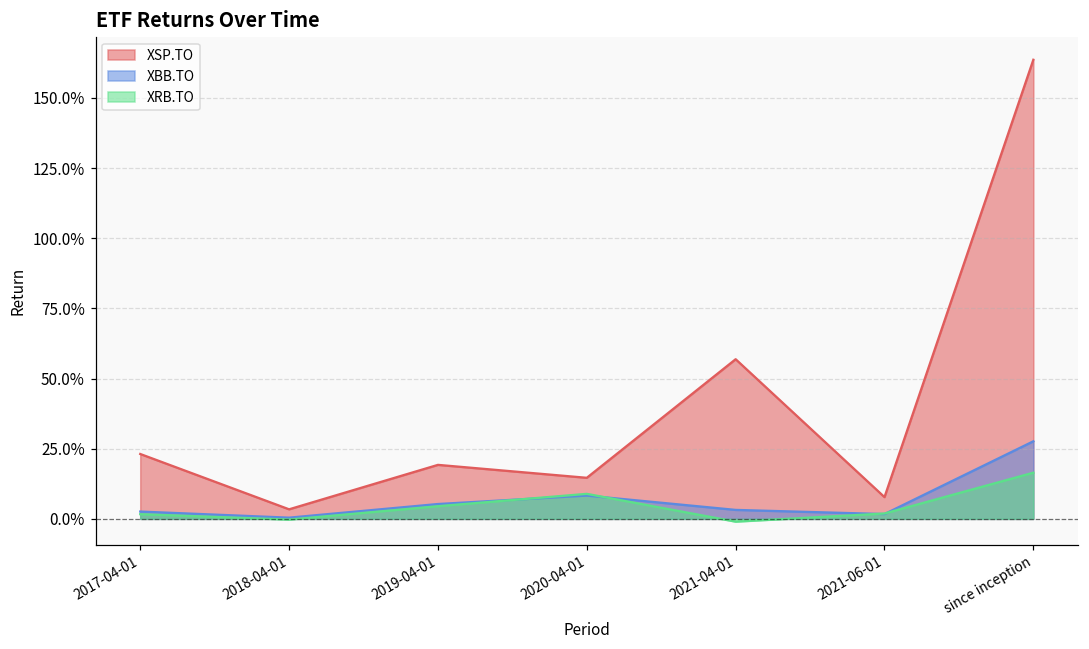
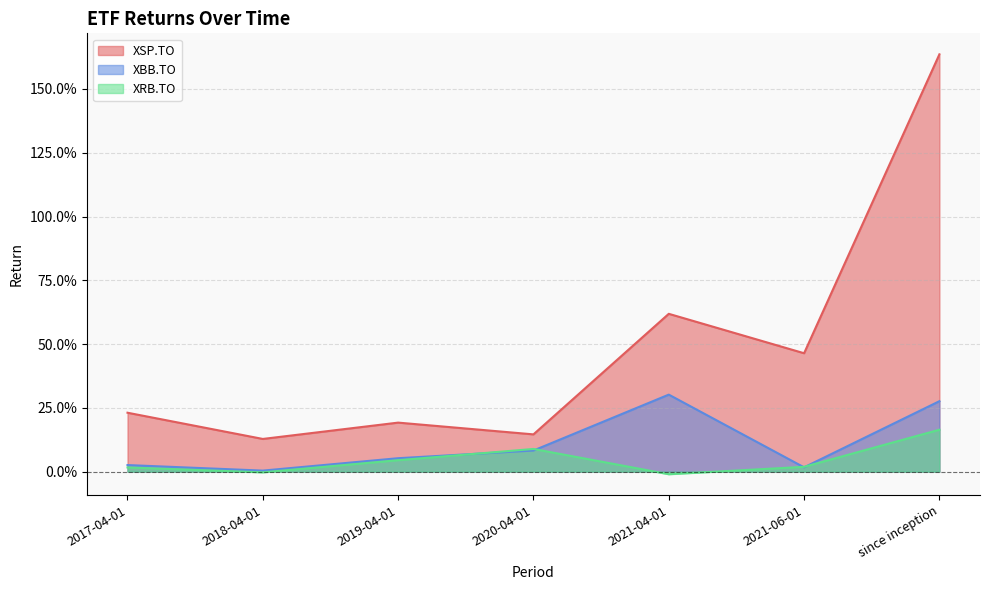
XSP.TO, 2018-04-01: 3% -> 13%
XSP.TO, 2021-04-01: 57% -> 62%
XBB.TO, 2021-04-01: 3% -> 30%
XSP.TO, 2021-06-01: 8% -> 46%
